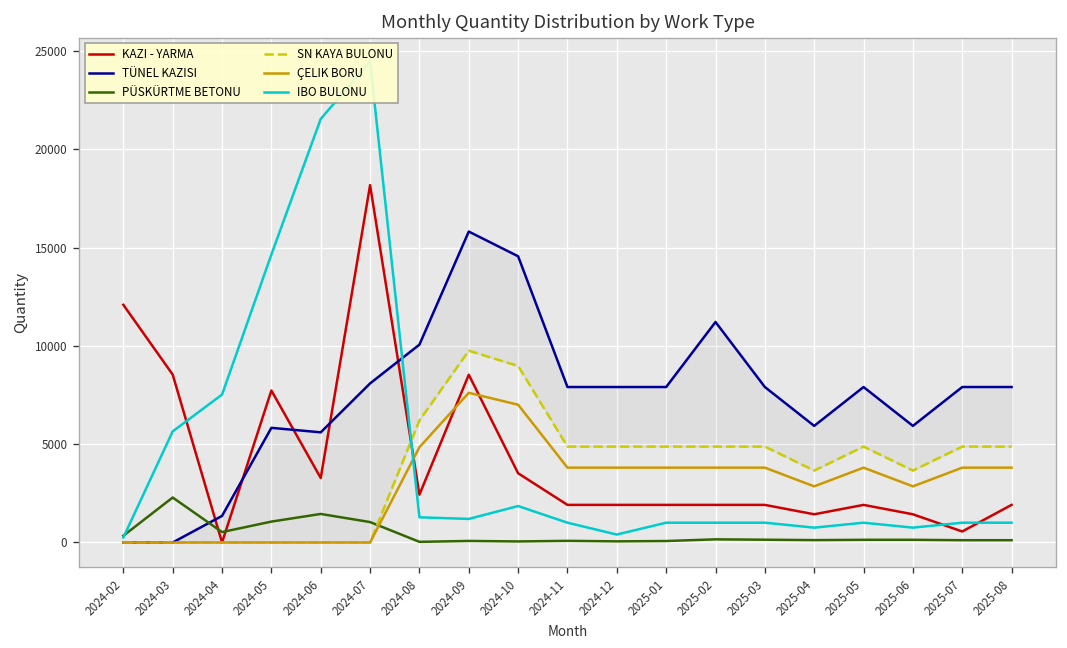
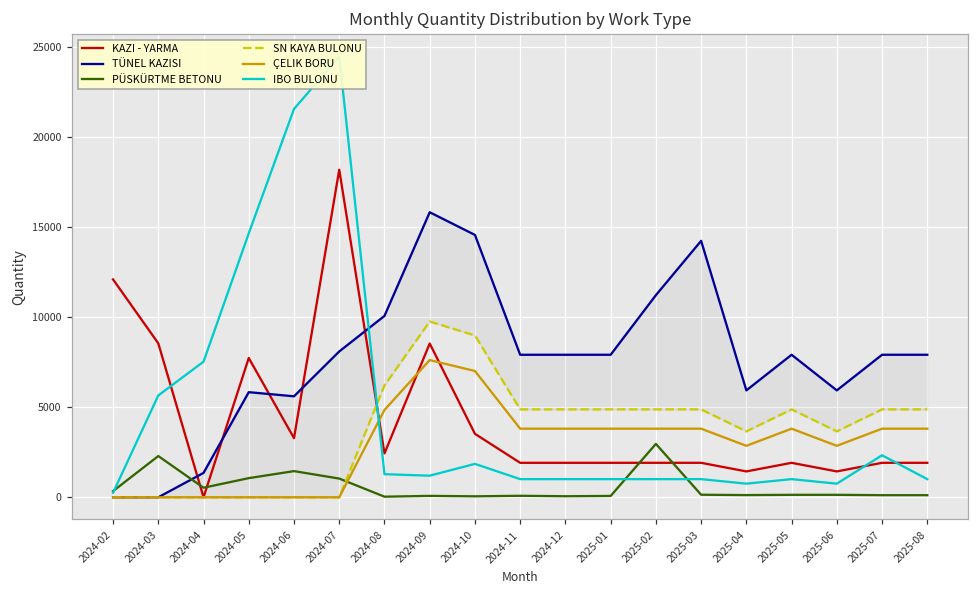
IBO BULONU, 2024-12: 400 -> 1000
PÜSKÜRTME BETONU, 2025-02: 200 -> 3000
TÜNEL KAZISI, 2025-03: 7900 -> 14200
KAZI - YARMA, 2025-07: 600 -> 1900
IBO BULONU, 2025-07: 1000 -> 2300
